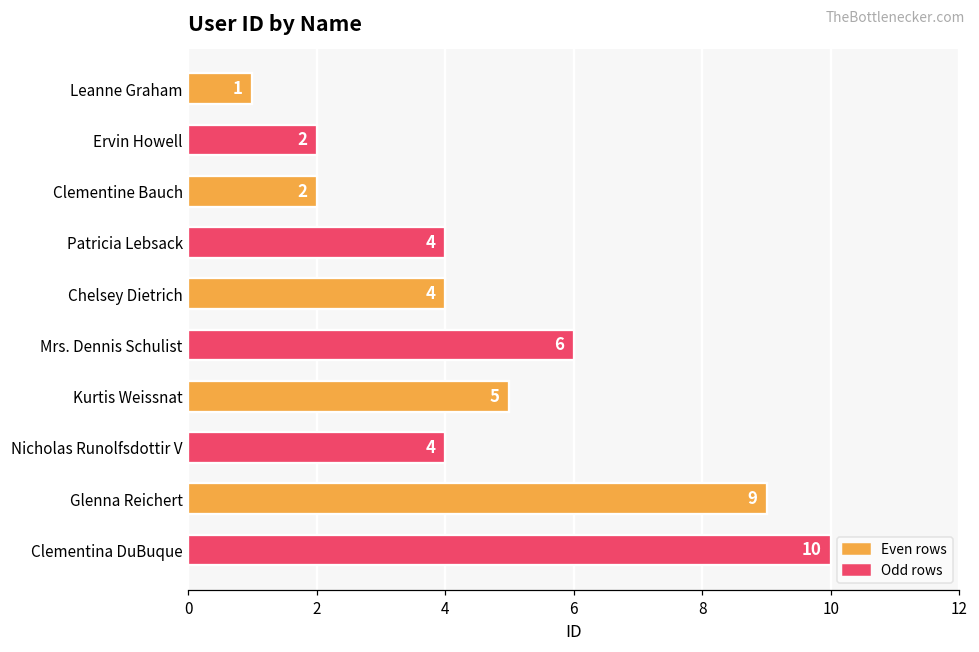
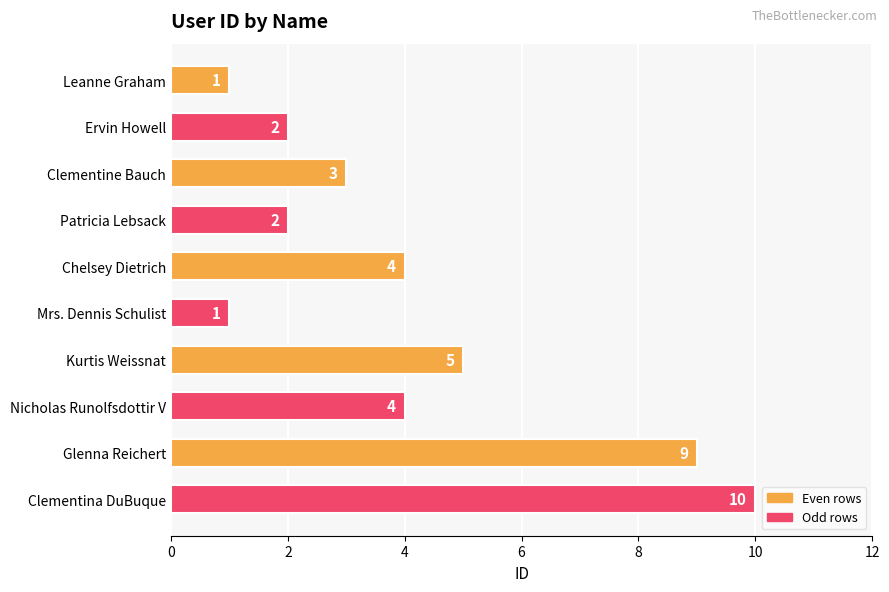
Clementine Bauch: 2 -> 3
Patricia Lebsack: 4 -> 2
Mrs. Dennis Schulist: 6 -> 1
